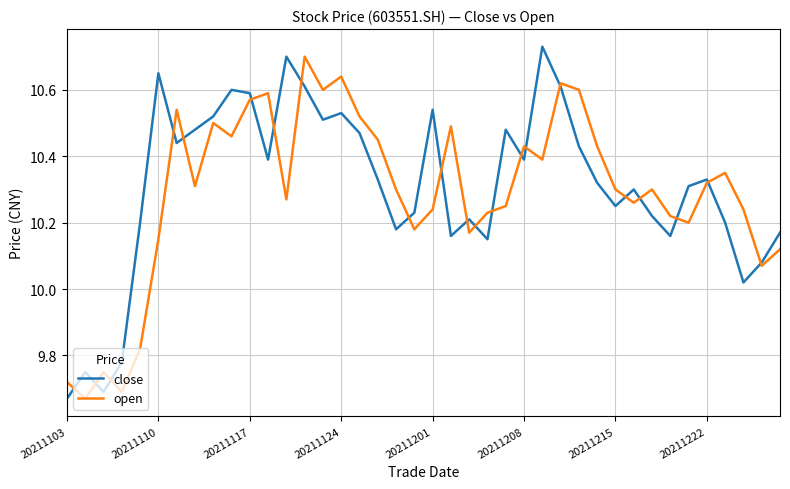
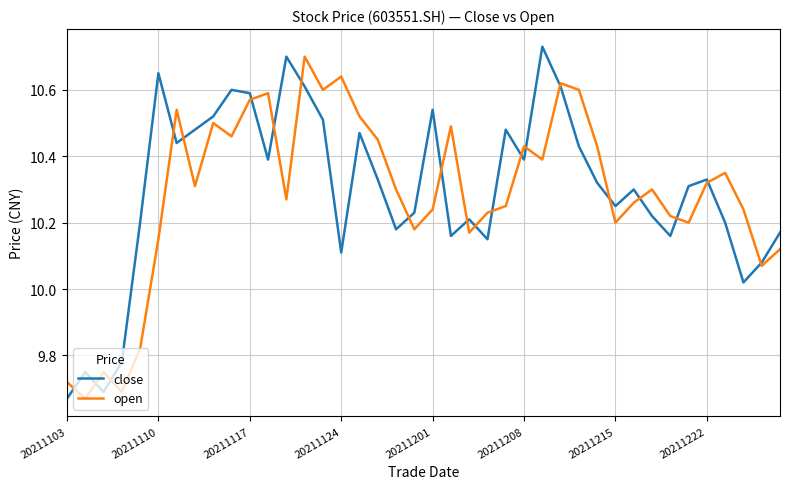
close, 20211124: 10.53 -> 10.11
open, 20211215: 10.3 -> 10.2
